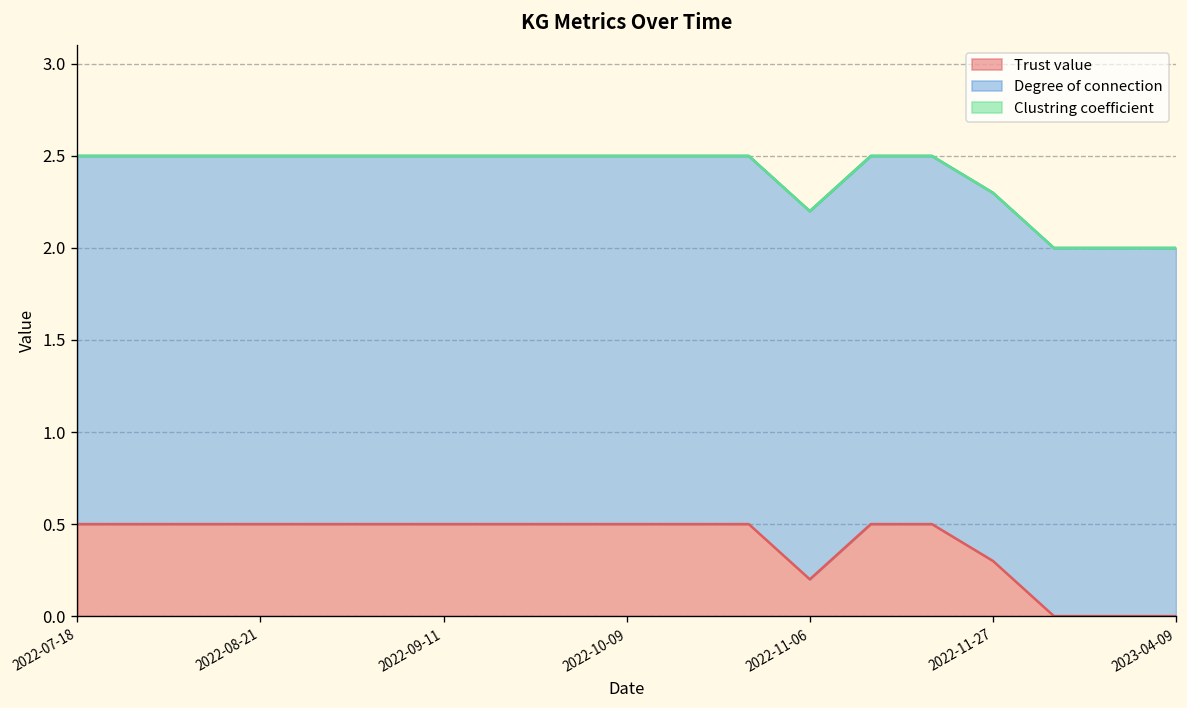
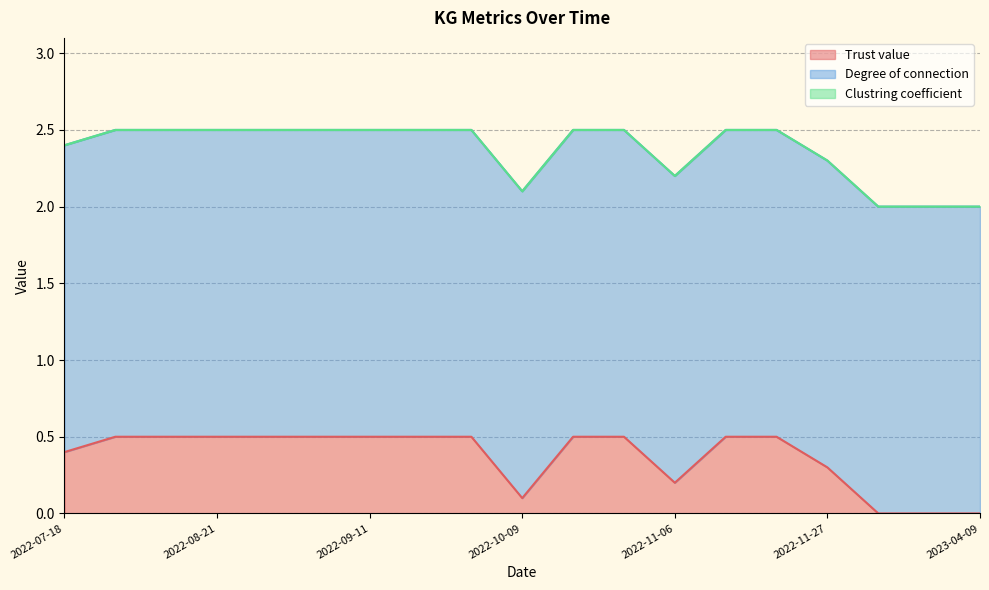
Trust value, 2022-07-18: 0.5 -> 0.4
Trust value, 2022-10-09: 0.5 -> 0.1
